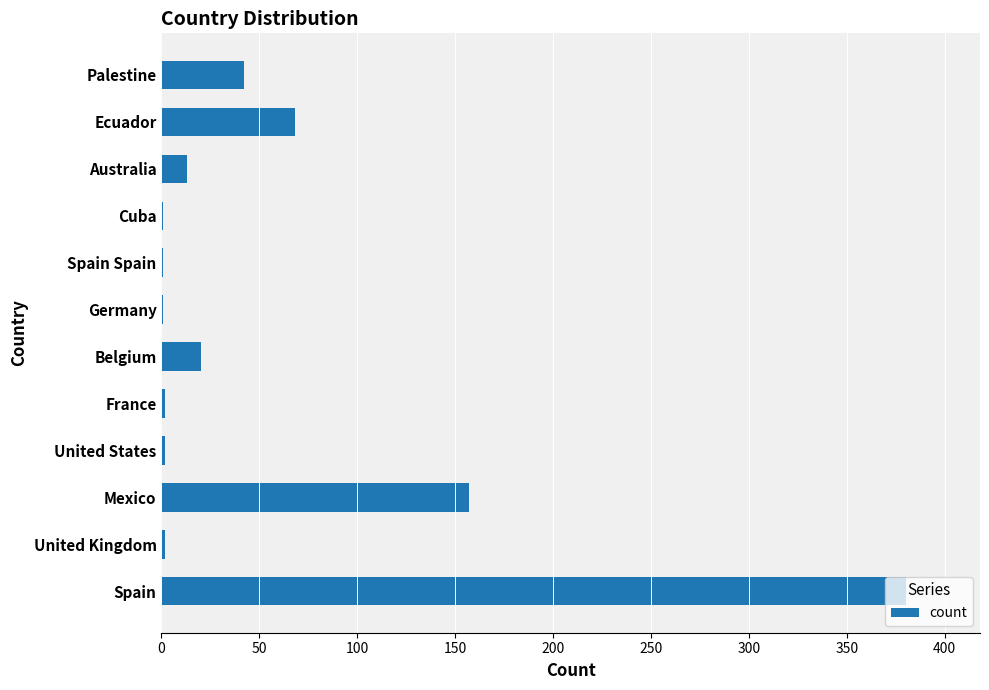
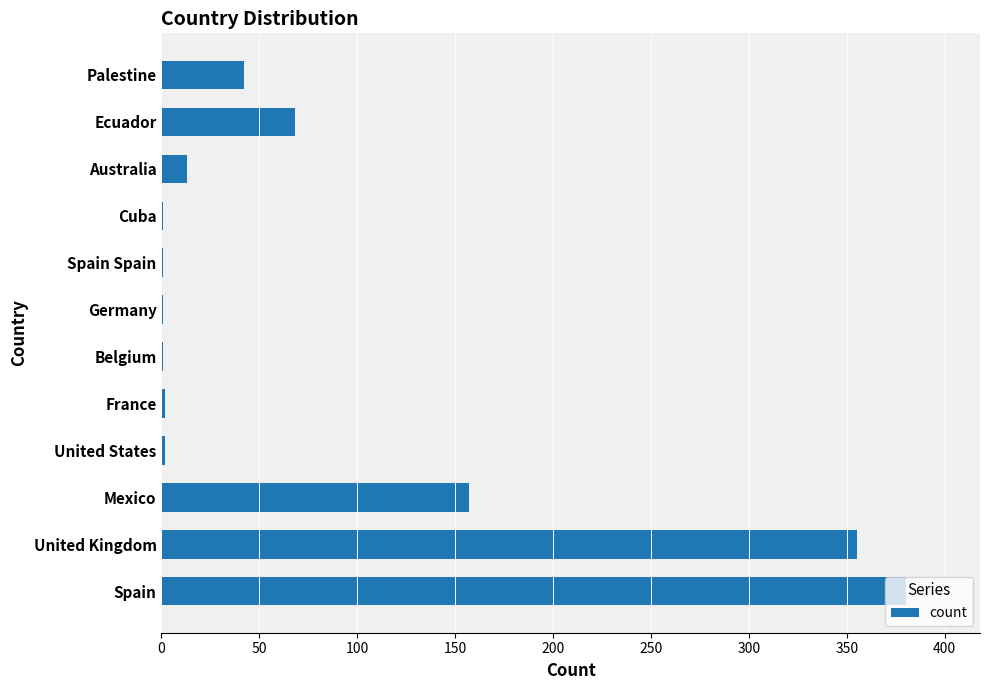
Belgium: 20 -> 1
United Kingdom: 2 -> 355
